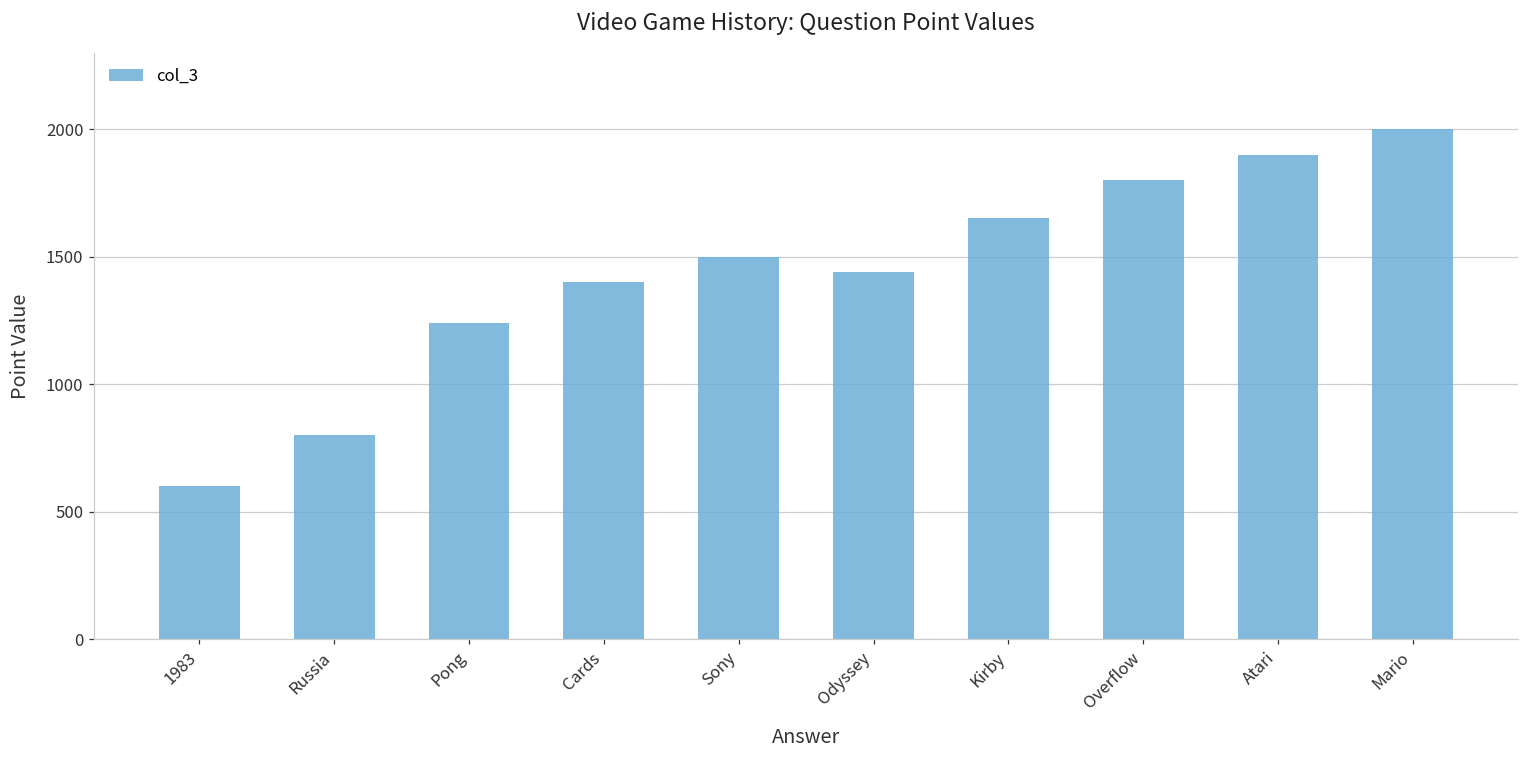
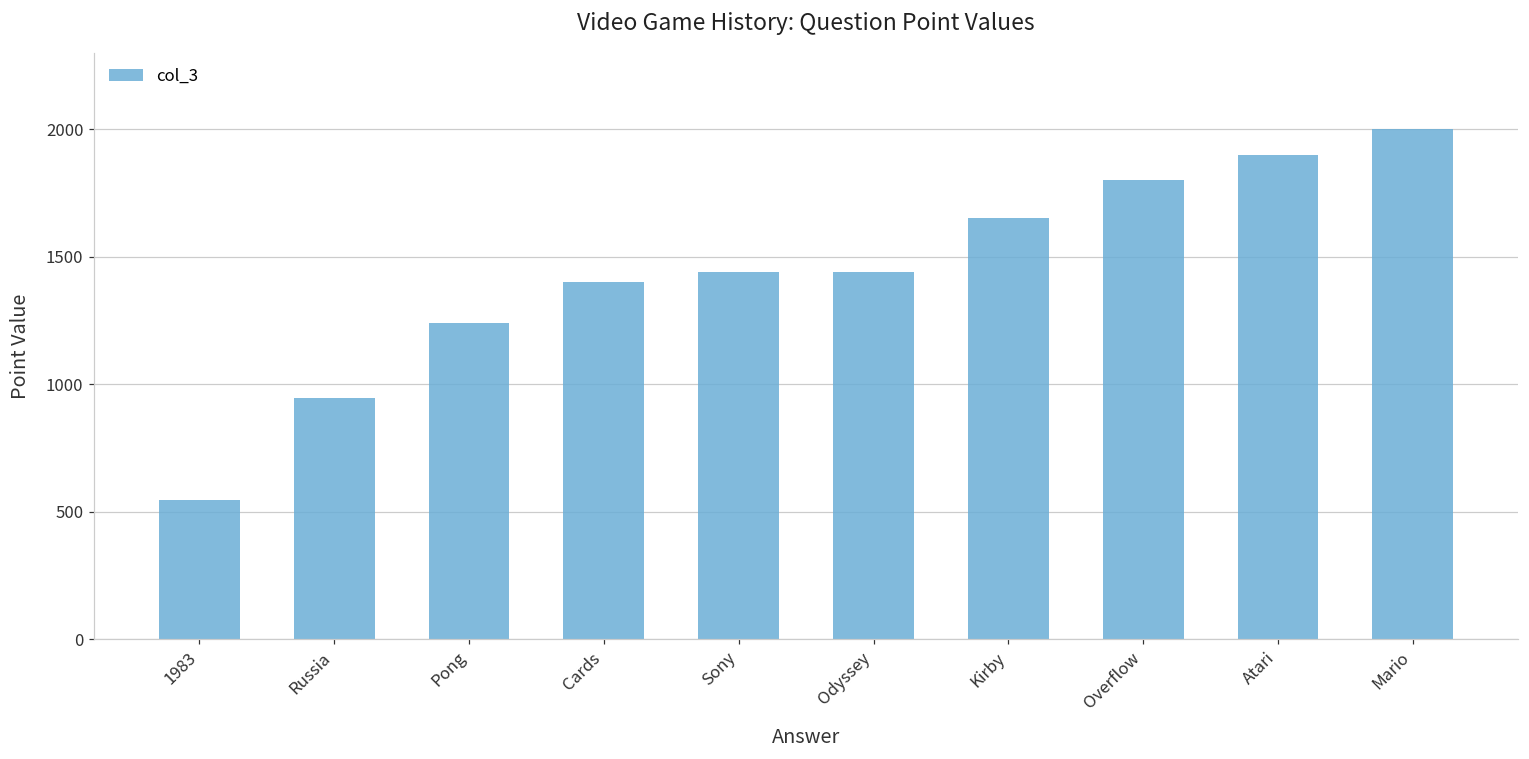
1983: 600 -> 550
Russia: 800 -> 940
Sony: 1500 -> 1440
